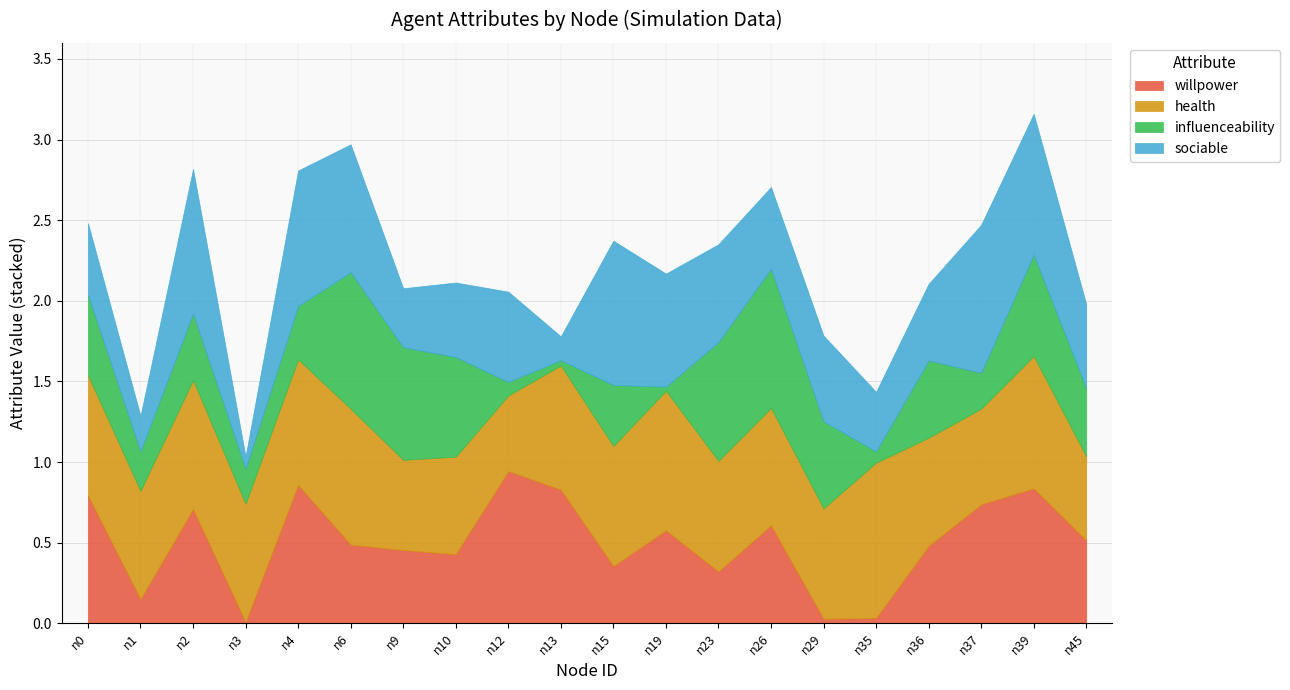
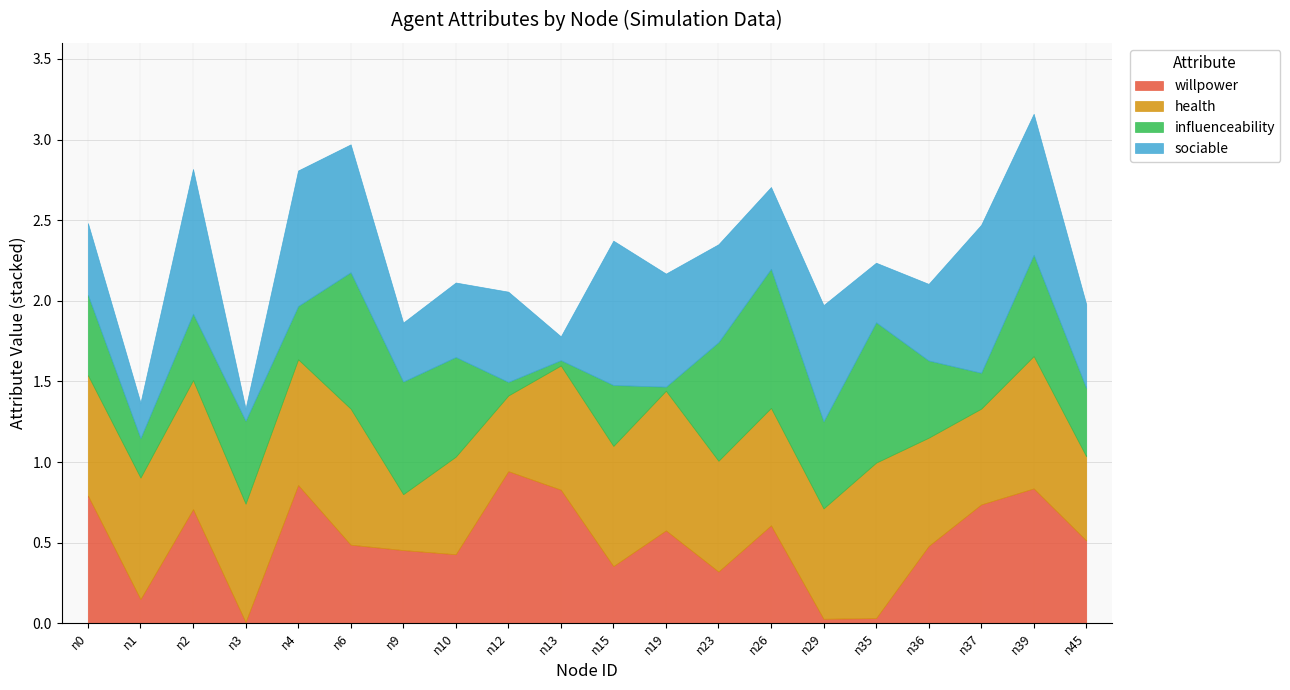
health, n1: 0.67 -> 0.75
influenceability, n3: 0.22 -> 0.51
health, n9: 0.56 -> 0.35
sociable, n29: 0.53 -> 0.72
influenceability, n35: 0.07 -> 0.87
